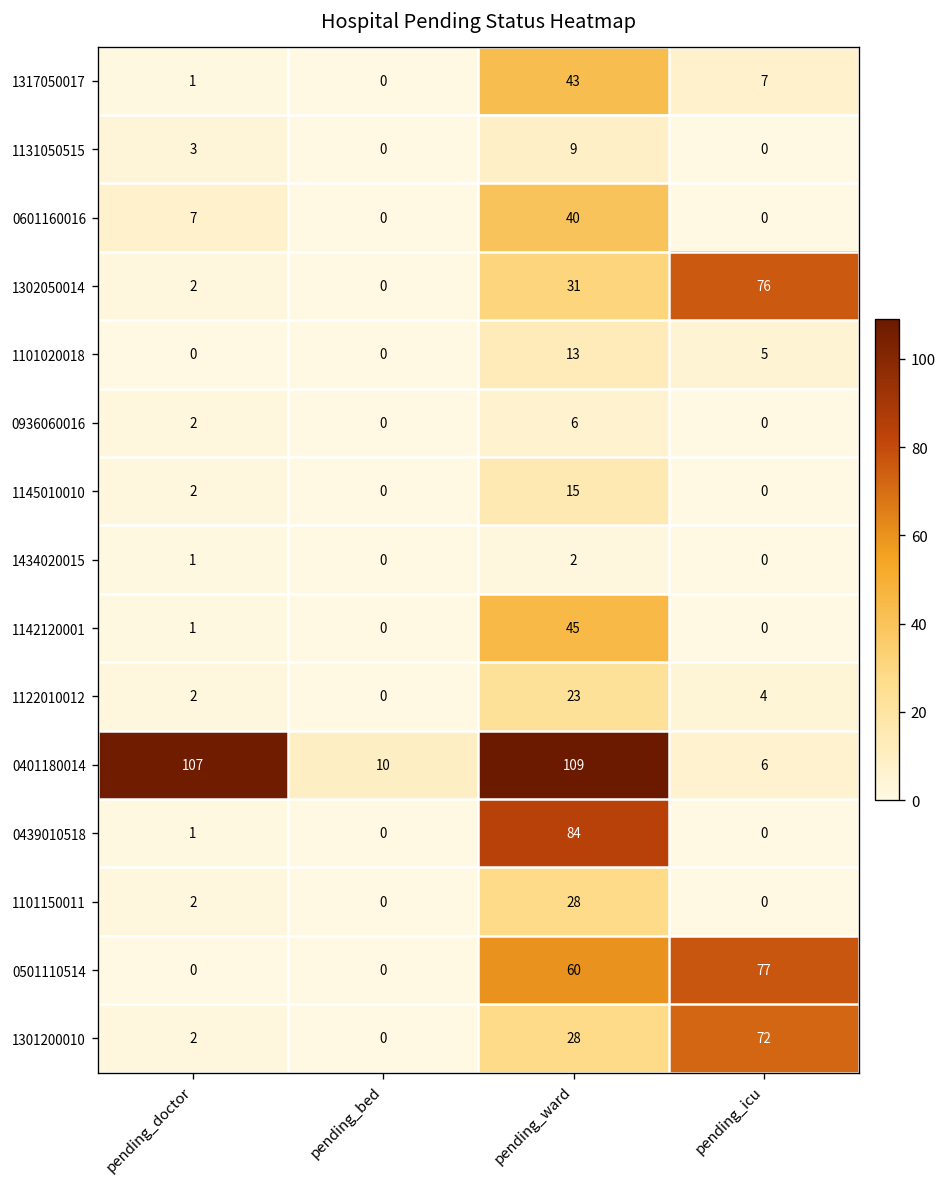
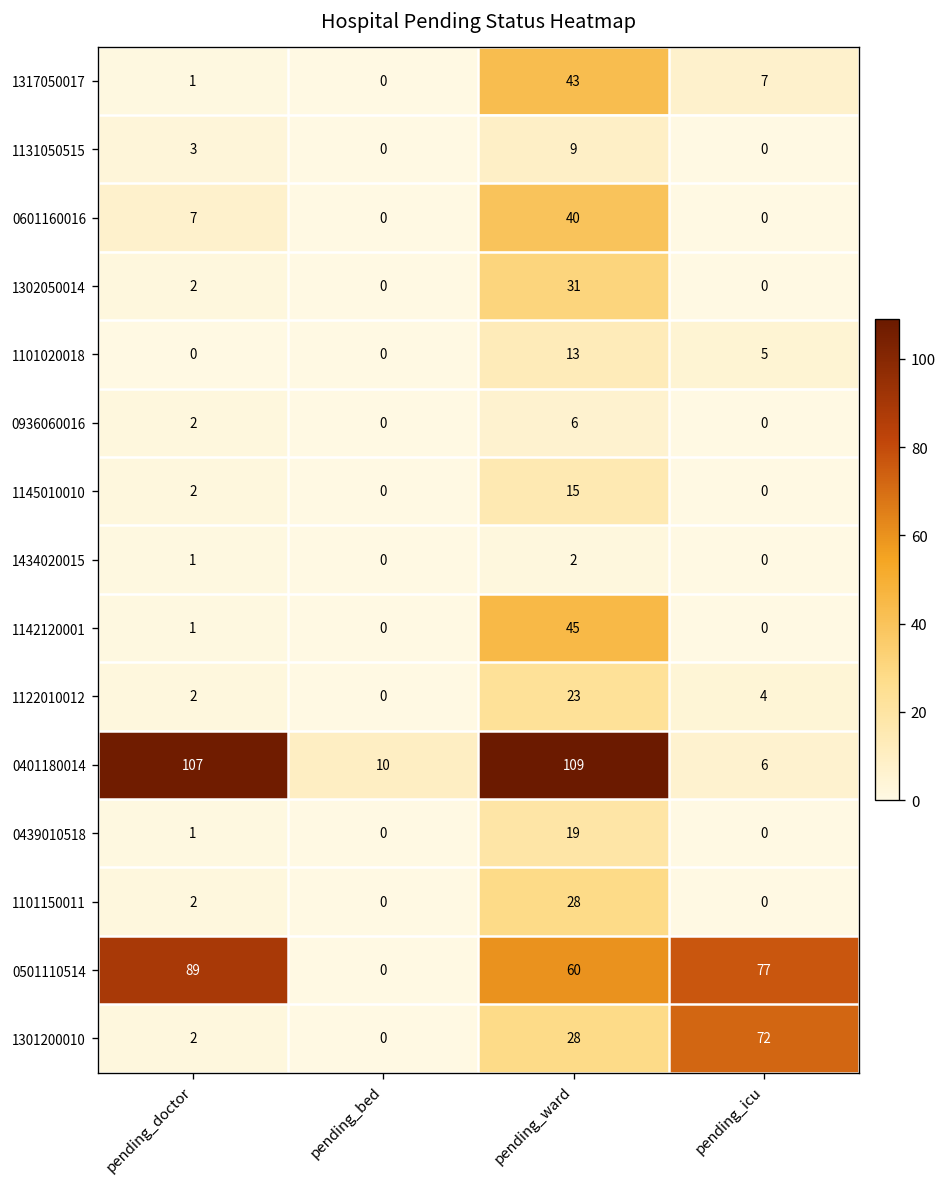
1302050014, pending_icu: 76 -> 0
0439010518, pending_ward: 84 -> 19
0501110514, pending_doctor: 0 -> 89
